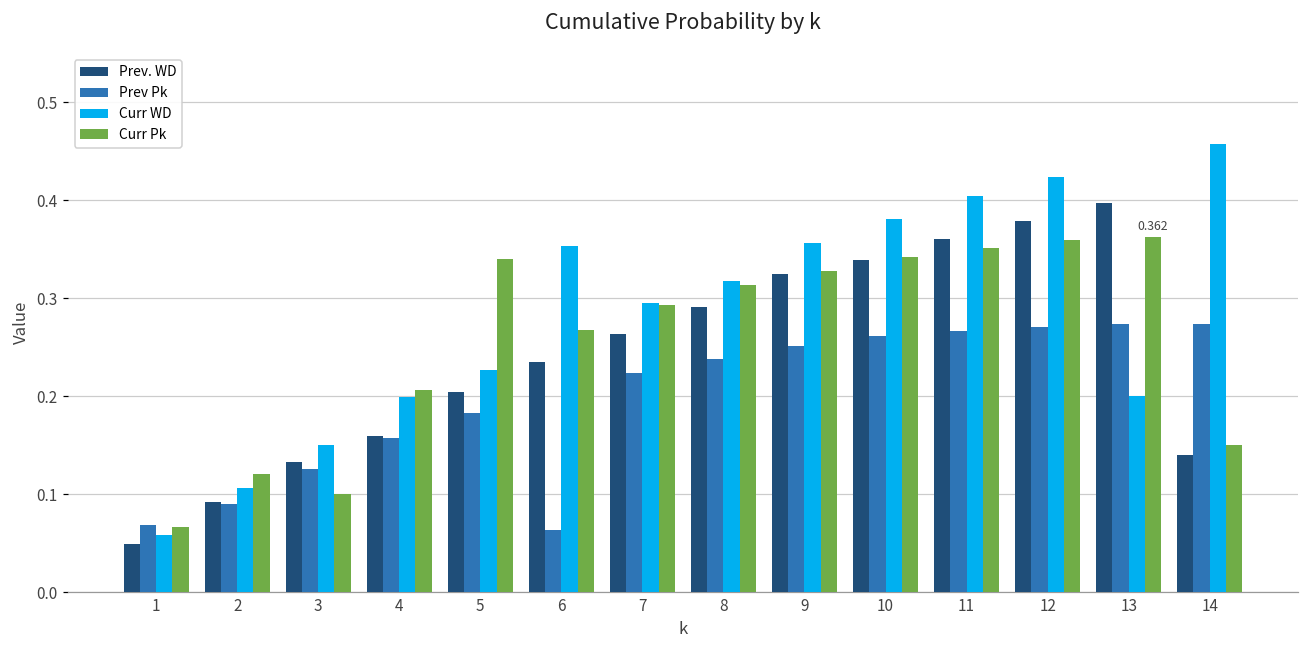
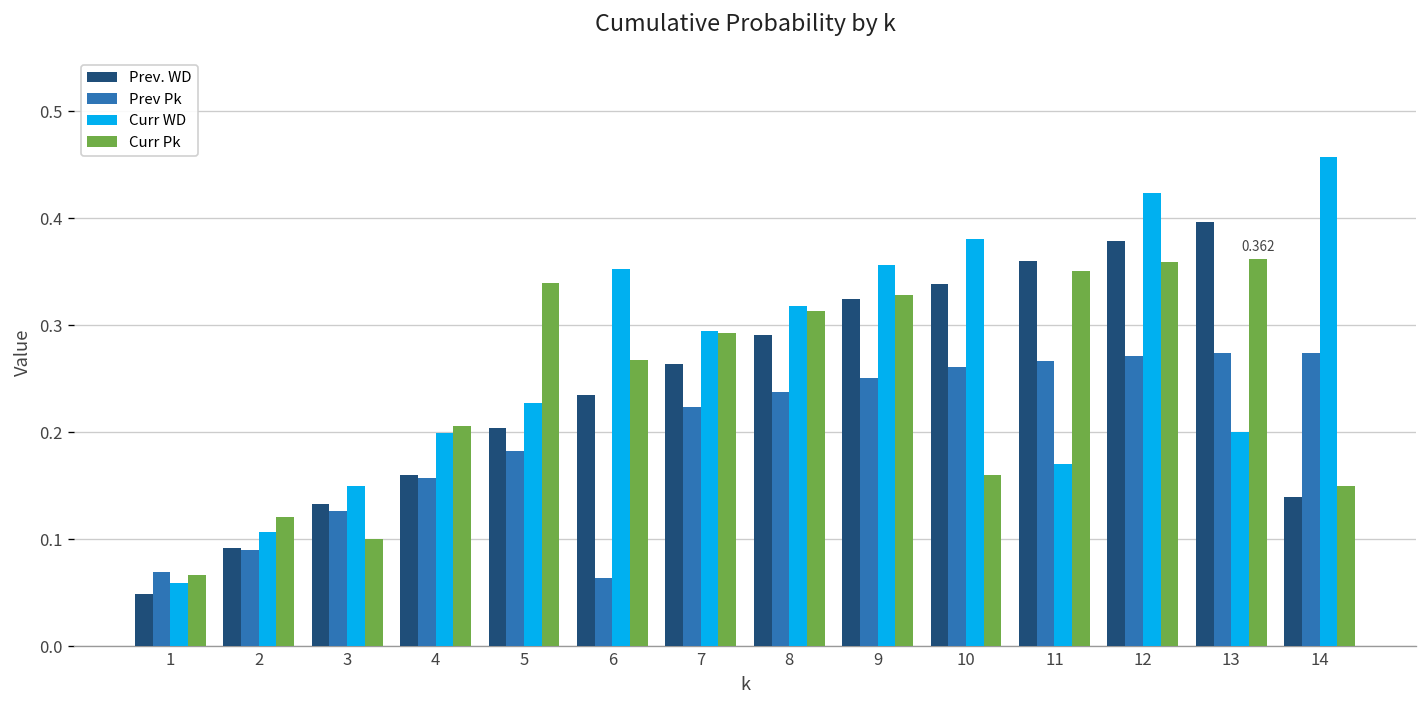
Curr Pk, 10: 0.34 -> 0.16
Curr WD, 11: 0.40 -> 0.17
